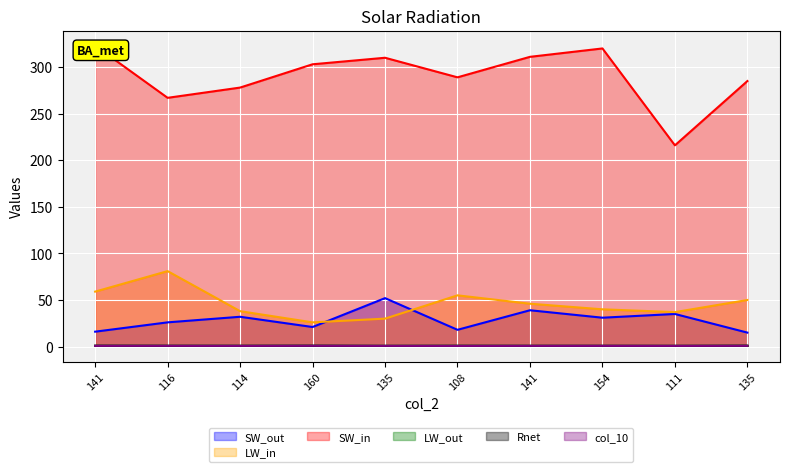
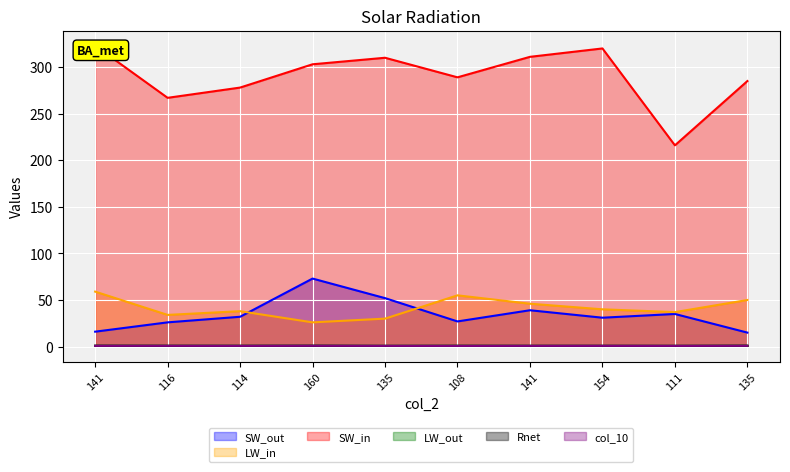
LW_in, 116: 80 -> 30
SW_out, 160: 20 -> 70
SW_out, 108: 20 -> 30
